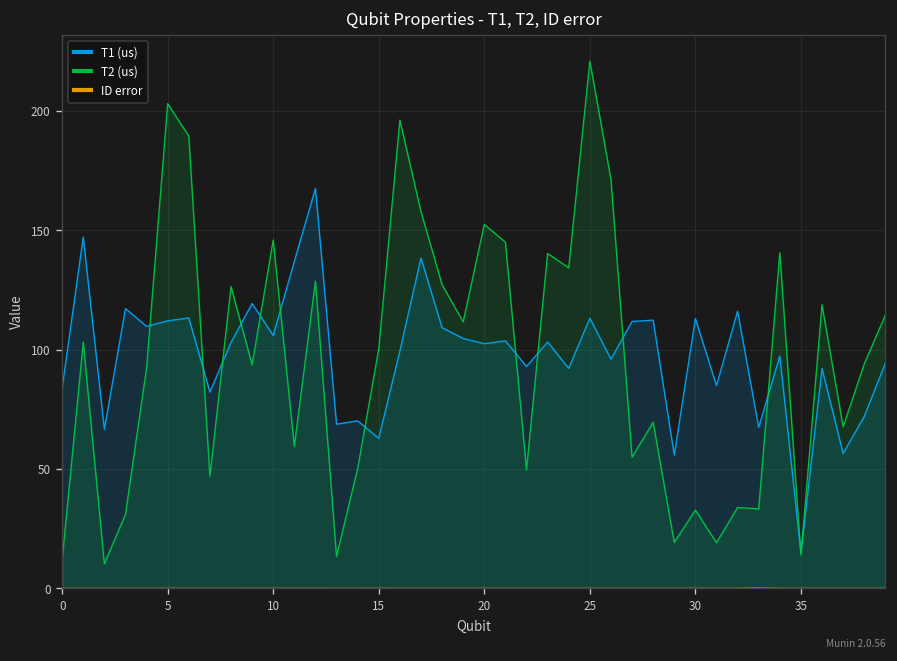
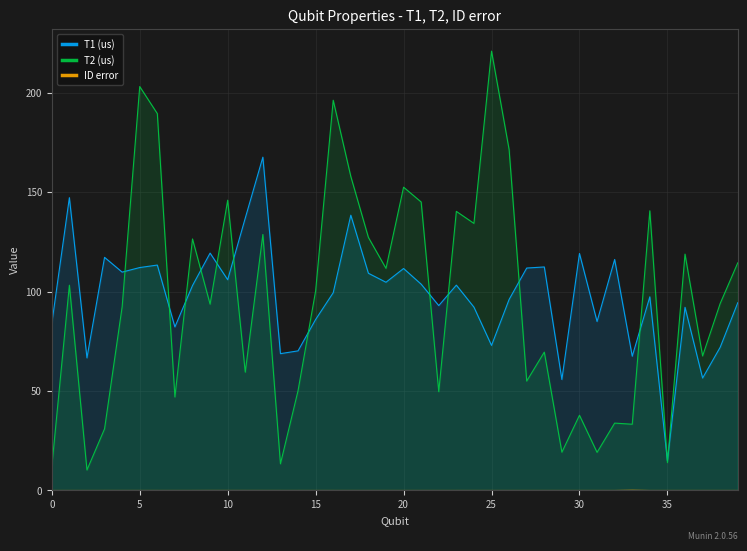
T1 (us), 15: 63 -> 86
T1 (us), 20: 103 -> 112
T1 (us), 25: 113 -> 73
T1 (us), 30: 113 -> 119
T2 (us), 30: 33 -> 38
